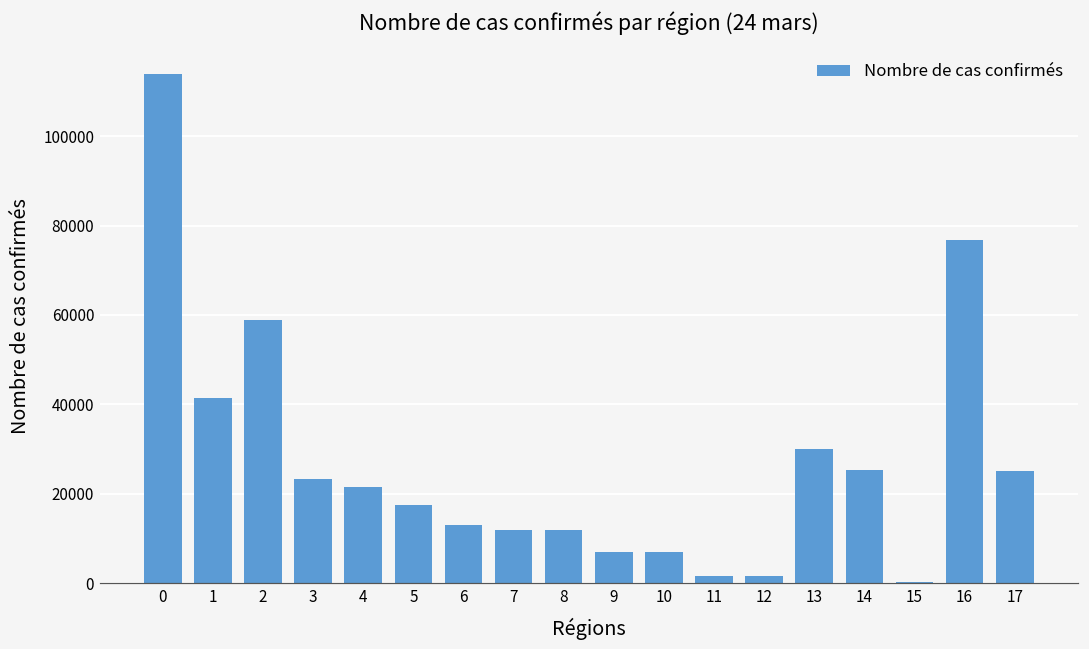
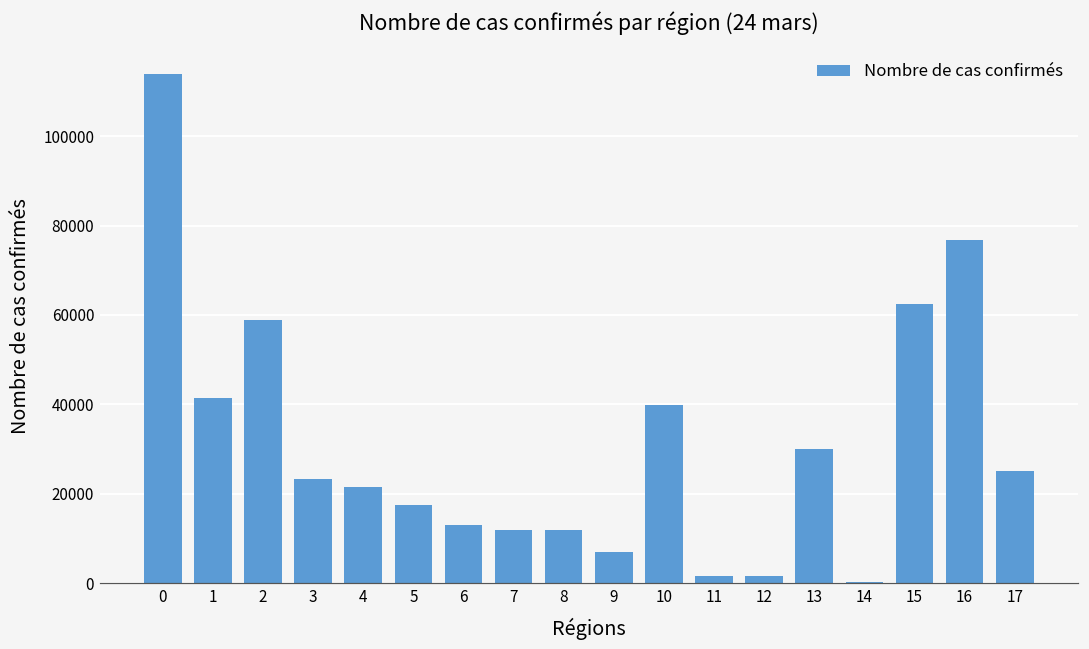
10: 7000 -> 40000
14: 25000 -> 0
15: 0 -> 62000
